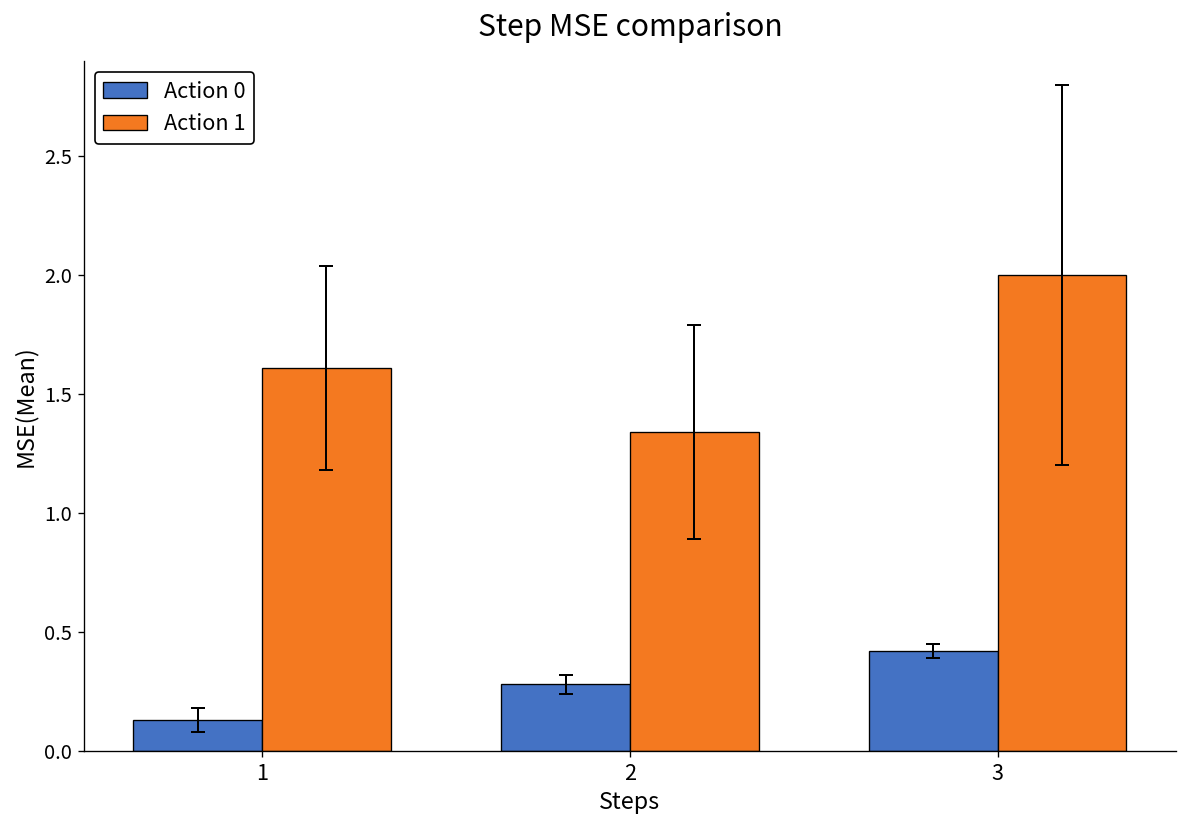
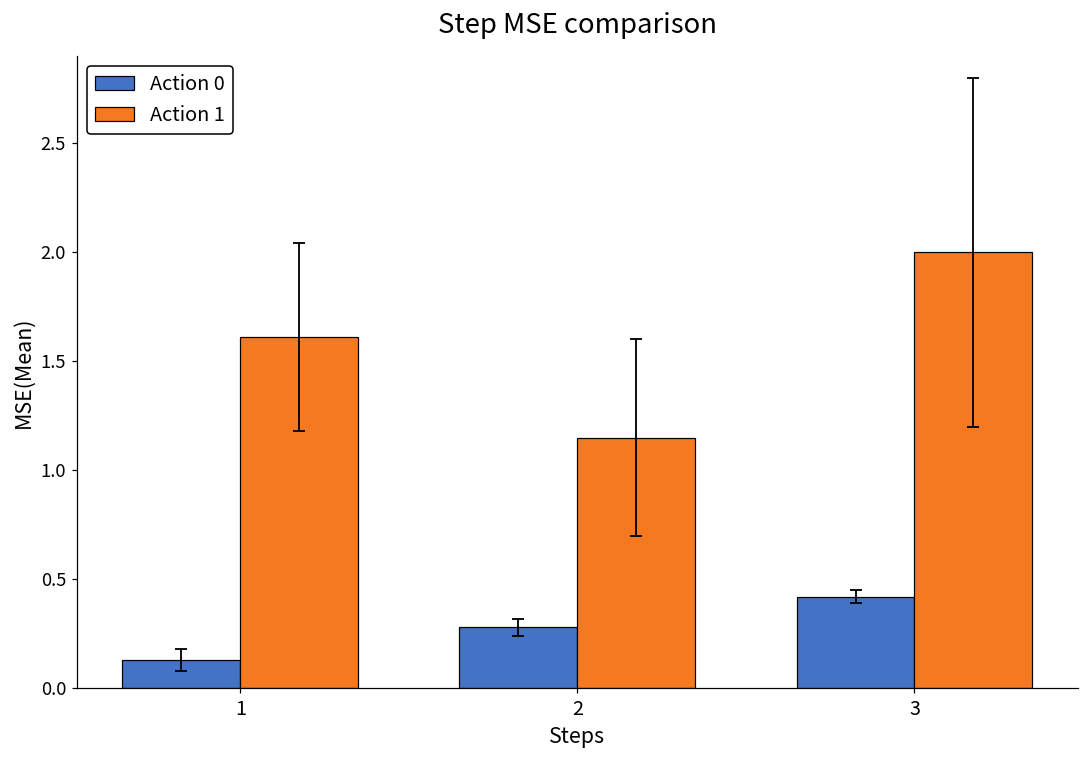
Action 1, 2: 1.34 -> 1.15
